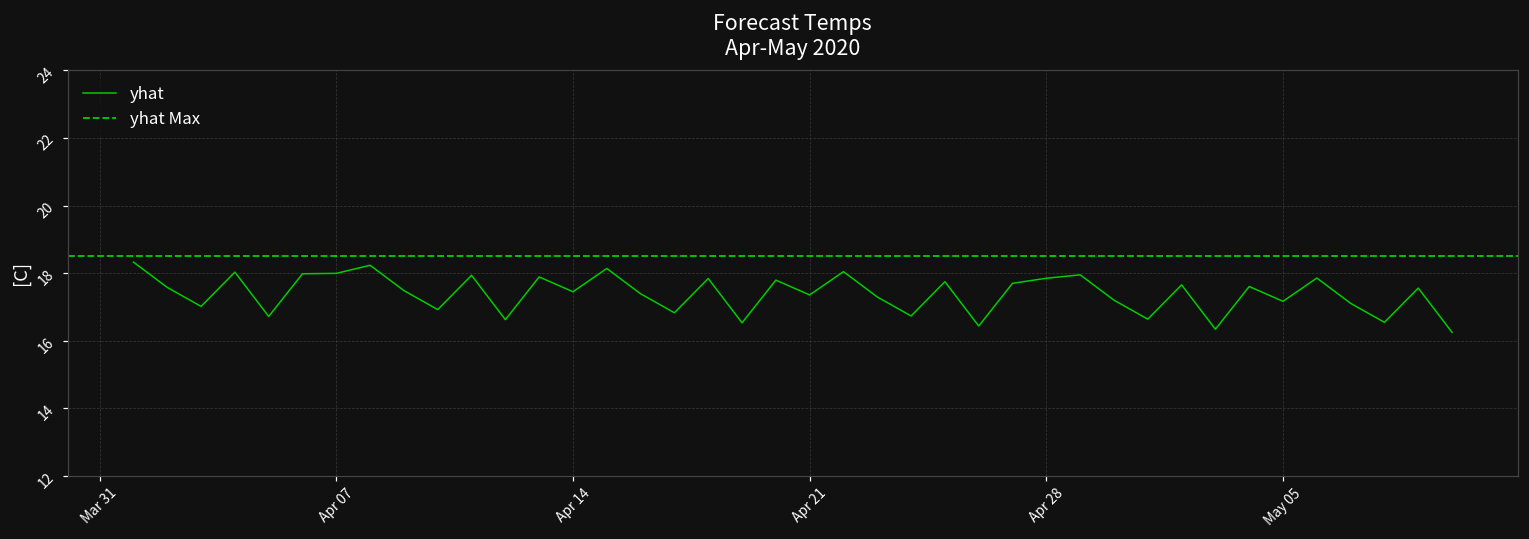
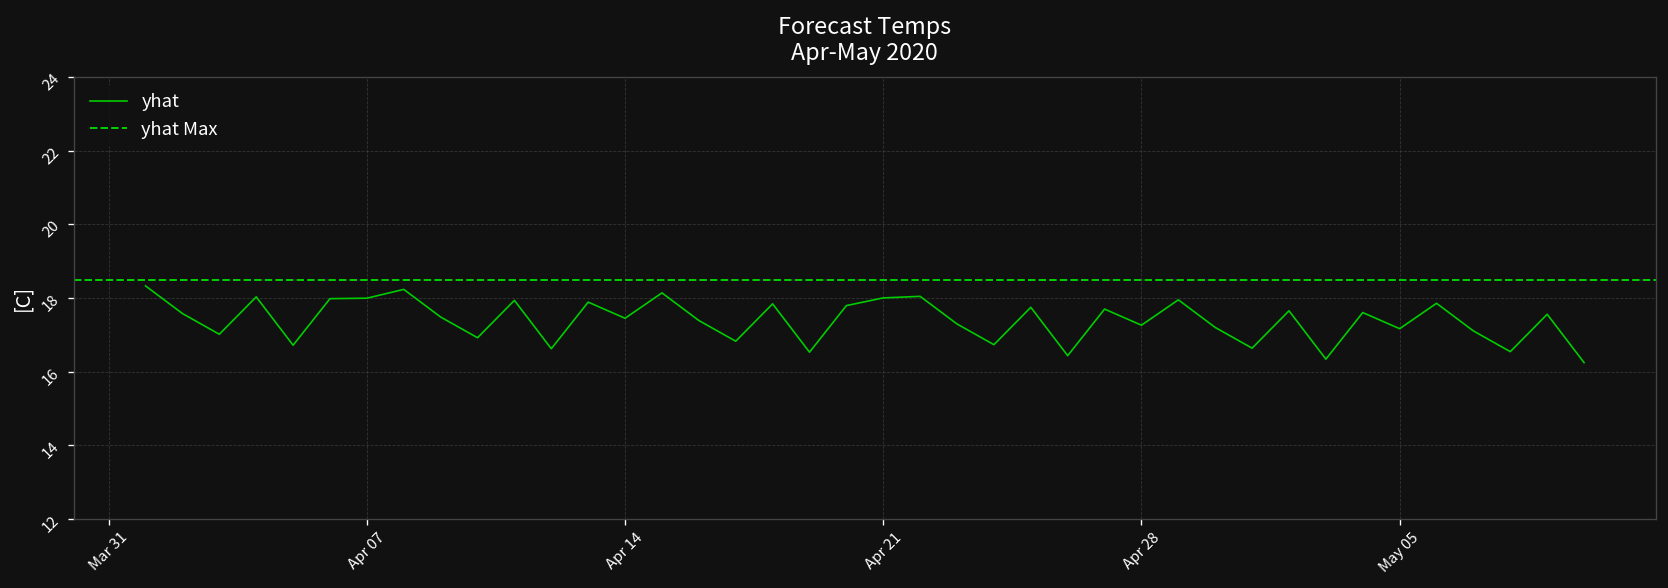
Apr 21: 17.4 -> 18.0
Apr 28: 17.8 -> 17.3
